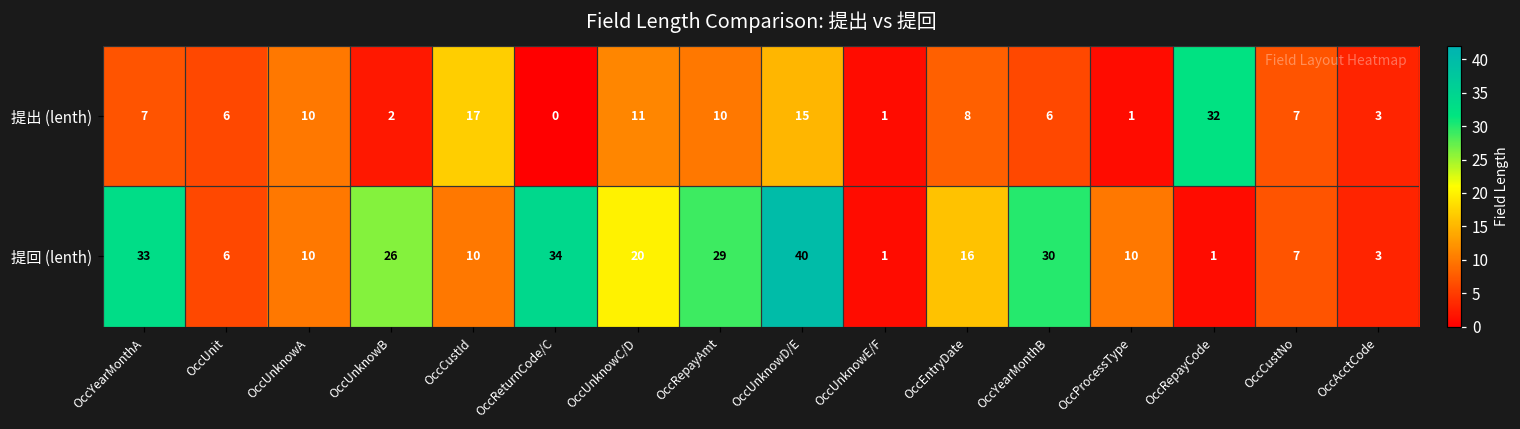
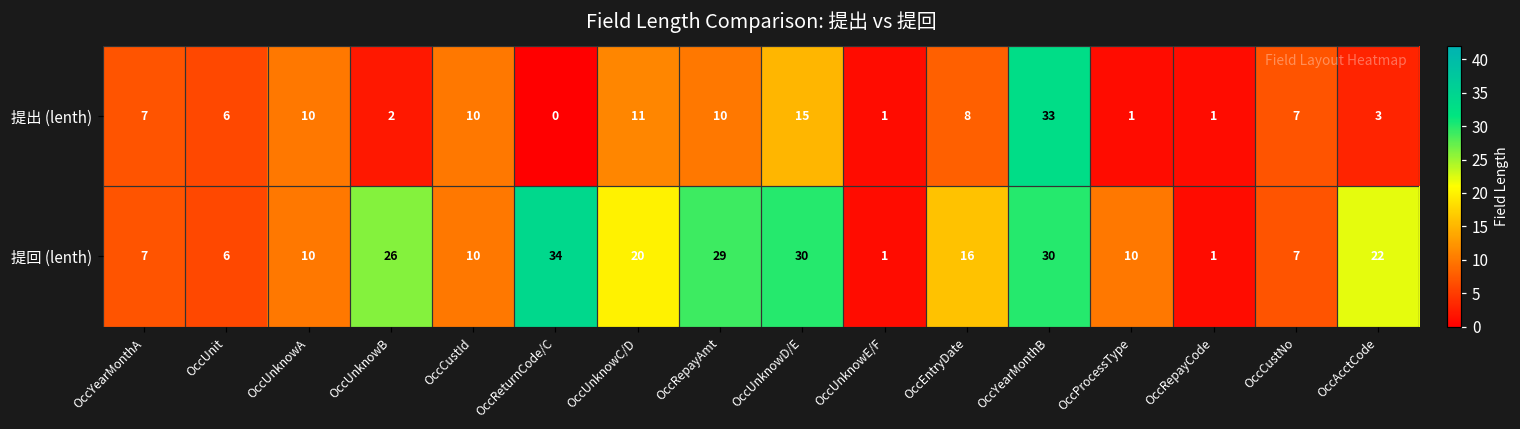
提出 (lenth), OccCustId: 17 -> 10
提出 (lenth), OccYearMonthB: 6 -> 33
提出 (lenth), OccRepayCode: 32 -> 1
提回 (lenth), OccYearMonthA: 33 -> 7
提回 (lenth), OccUnknowD/E: 40 -> 30
提回 (lenth), OccAcctCode: 3 -> 22
